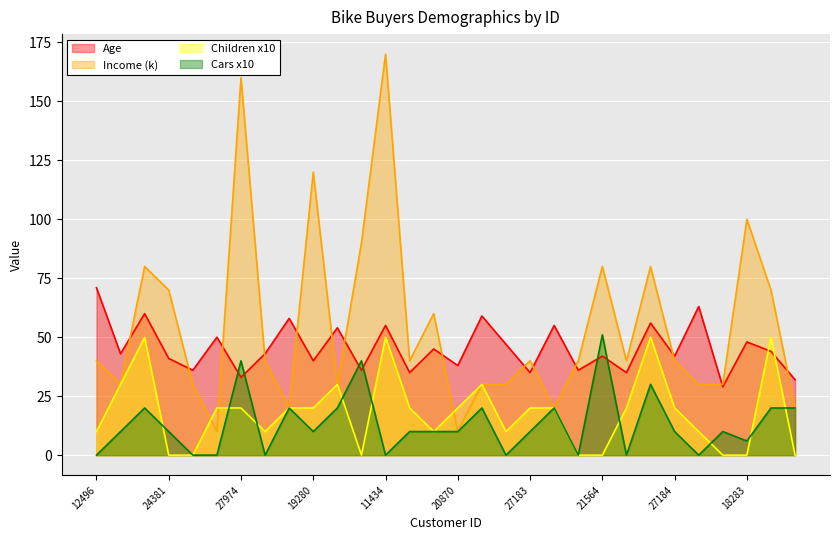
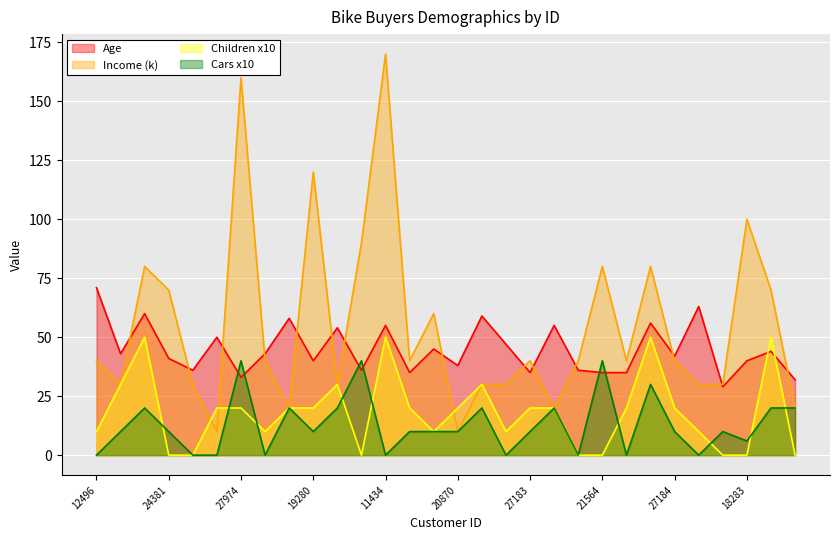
Age, 21564: 42 -> 35
Cars x10, 21564: 51 -> 40
Age, 18283: 48 -> 40
